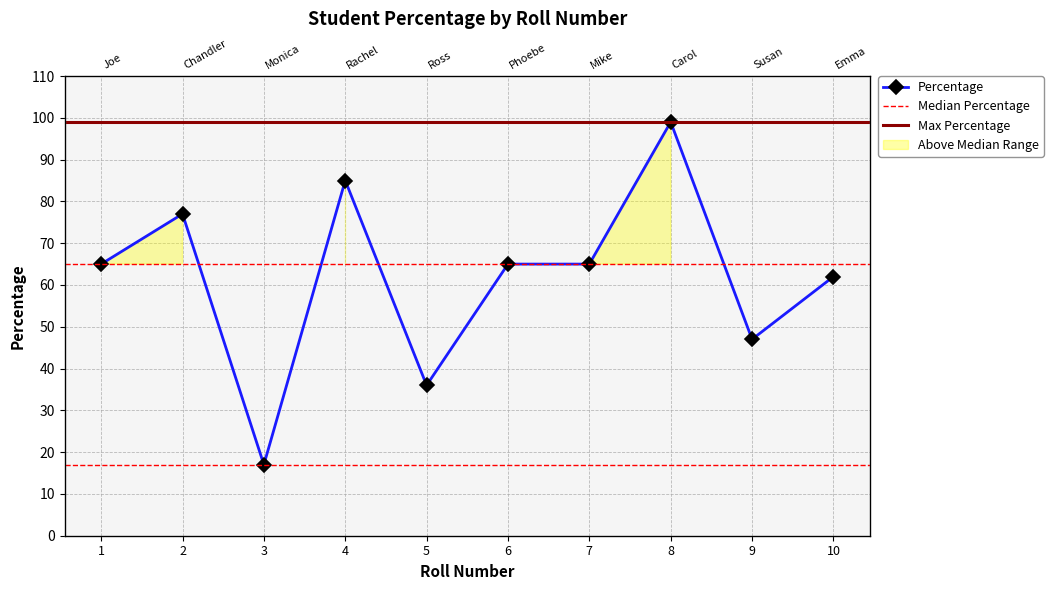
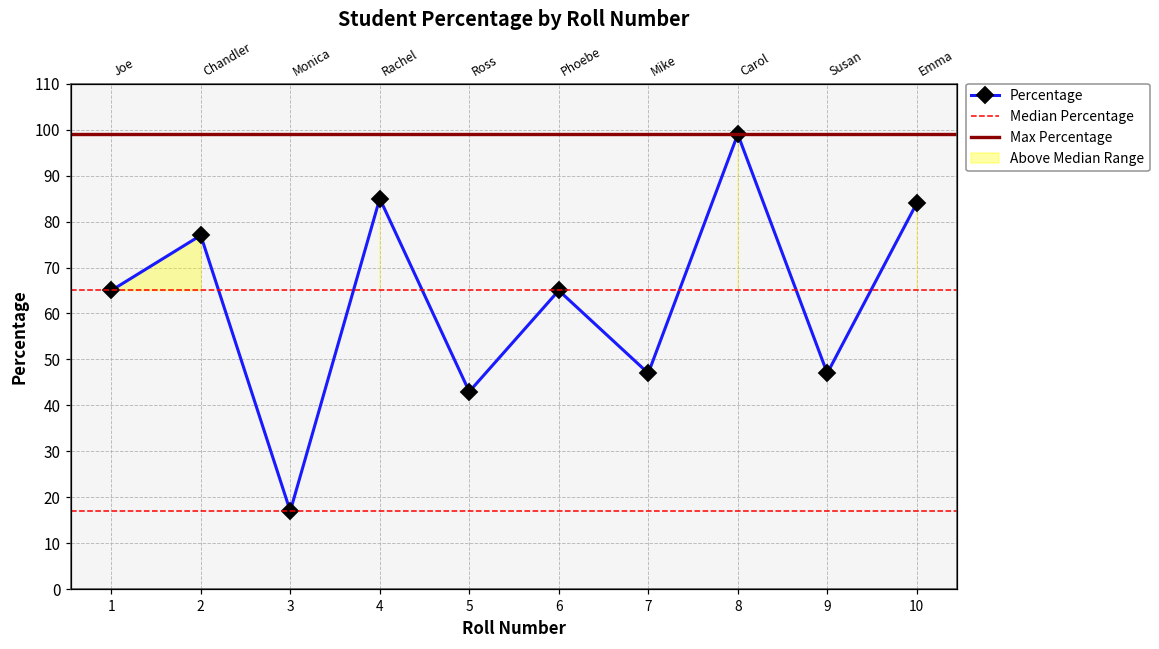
5: 36 -> 43
7: 65 -> 47
10: 62 -> 84
